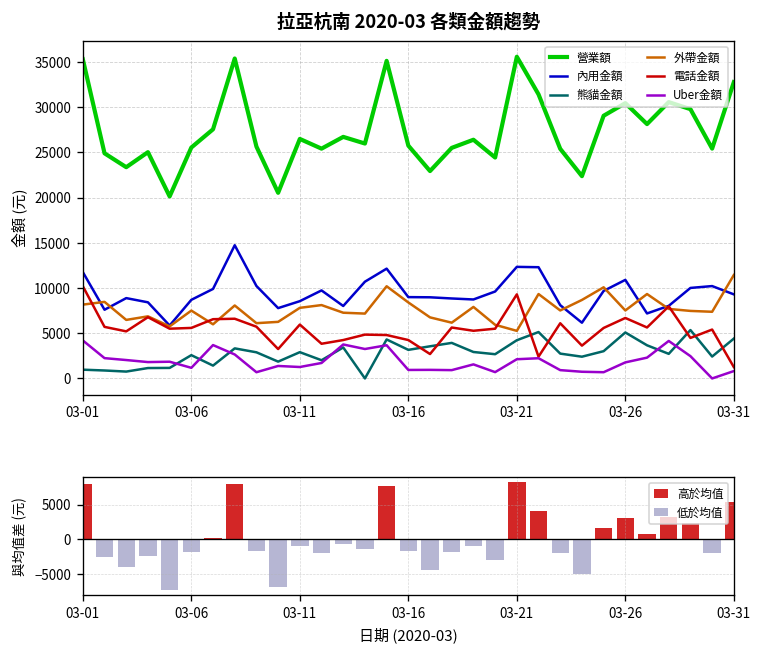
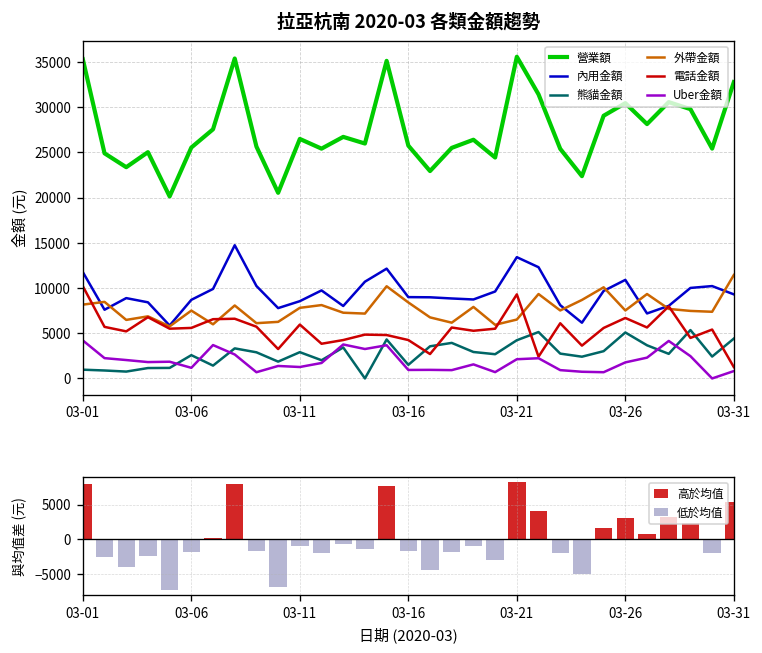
拉亞杭南 2020-03 各類金額趨勢, 熊貓金額, 03-16: 3000 -> 2000
拉亞杭南 2020-03 各類金額趨勢, 內用金額, 03-21: 12000 -> 13000
拉亞杭南 2020-03 各類金額趨勢, 外帶金額, 03-21: 5000 -> 7000
